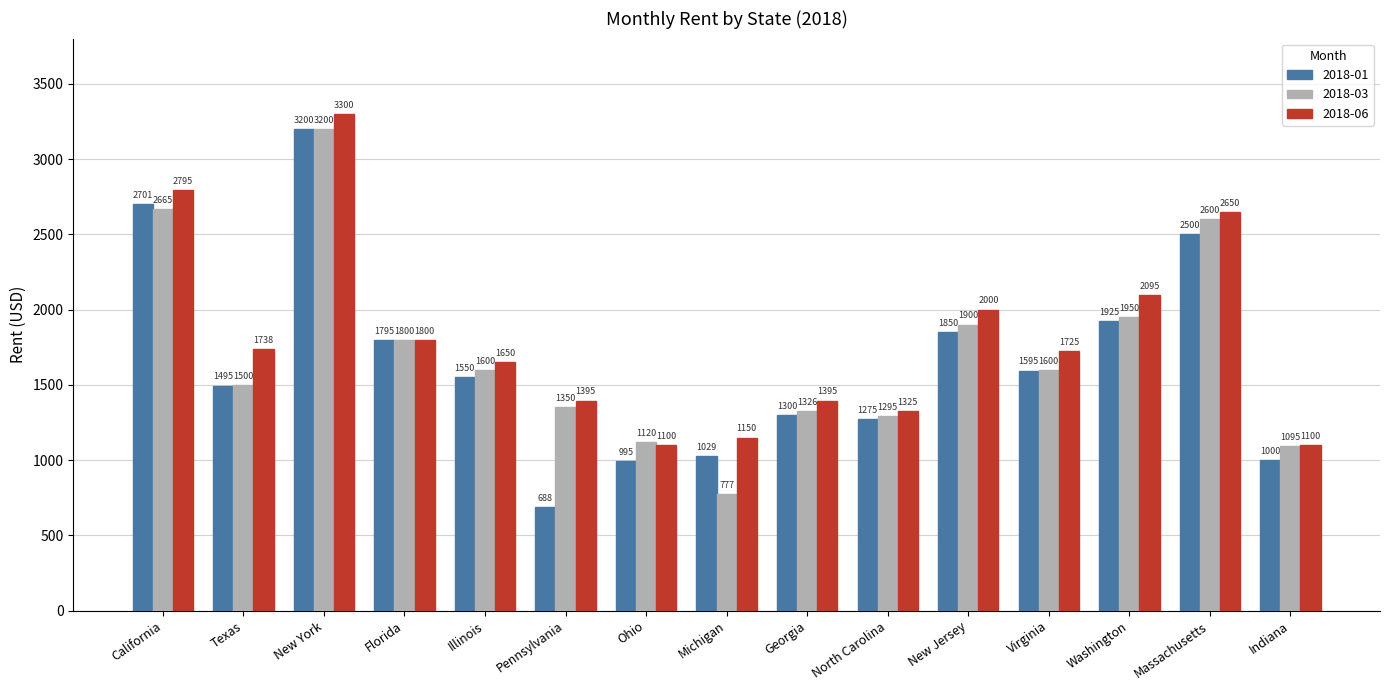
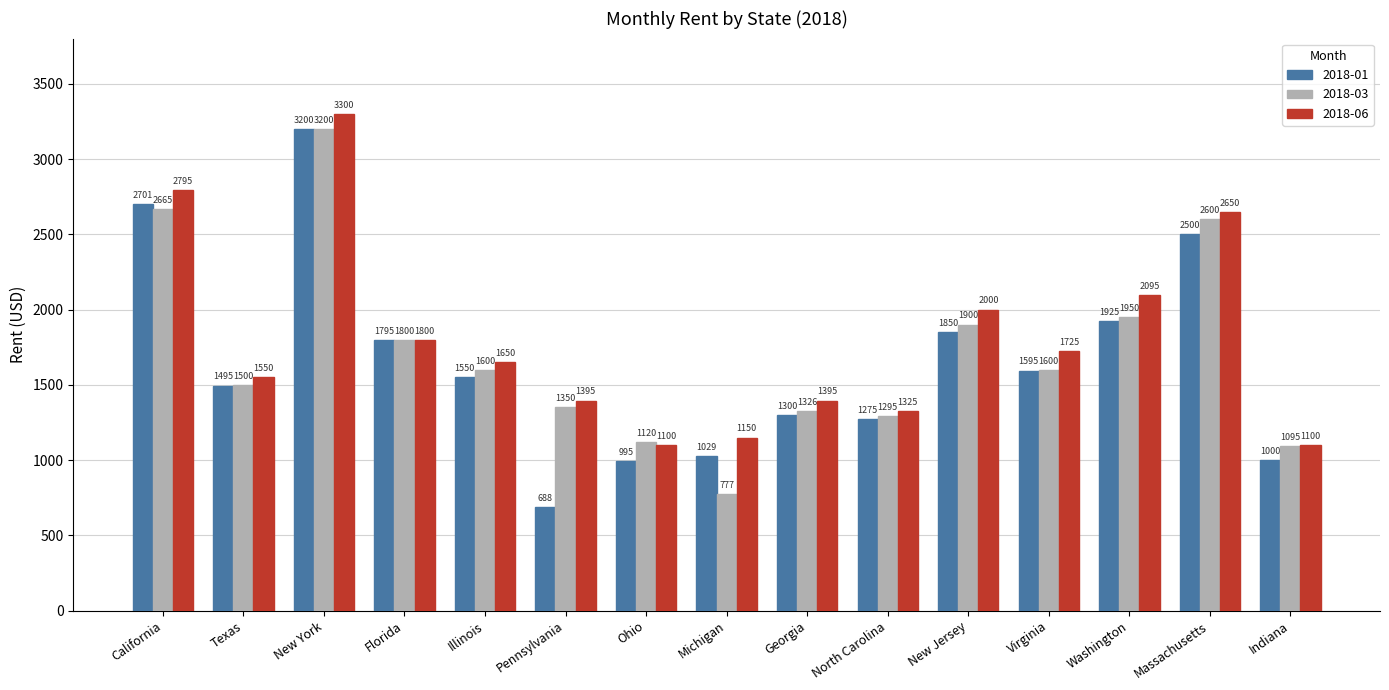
2018-06, Texas: 1738 -> 1550
